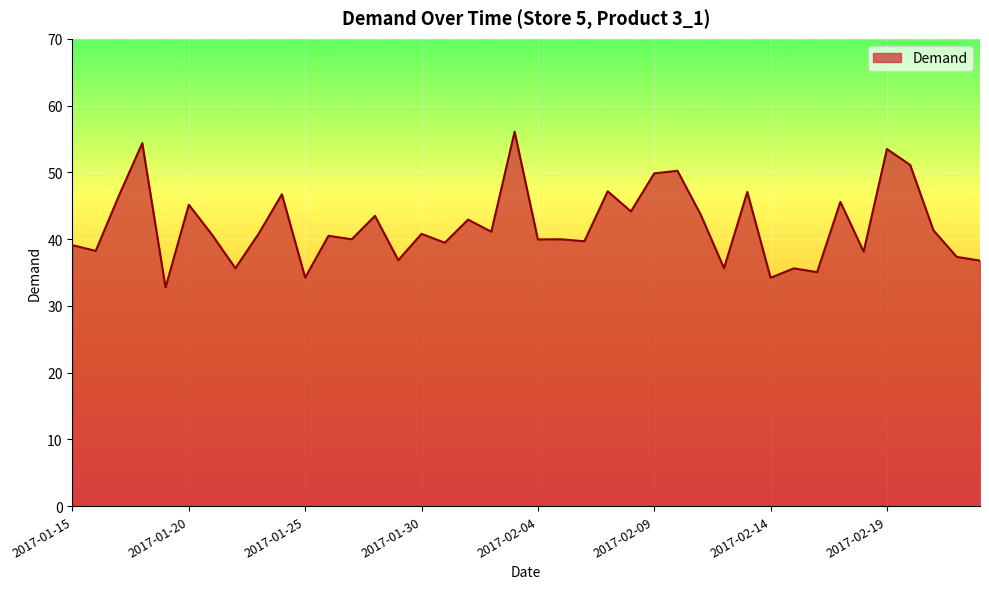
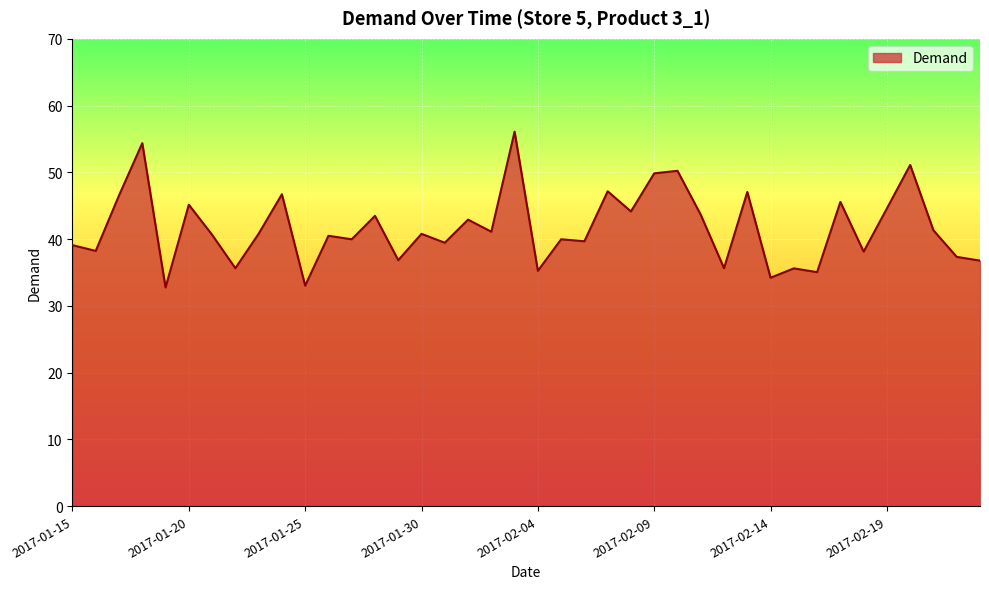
2017-01-25: 34 -> 33
2017-02-04: 40 -> 35
2017-02-19: 53 -> 45
